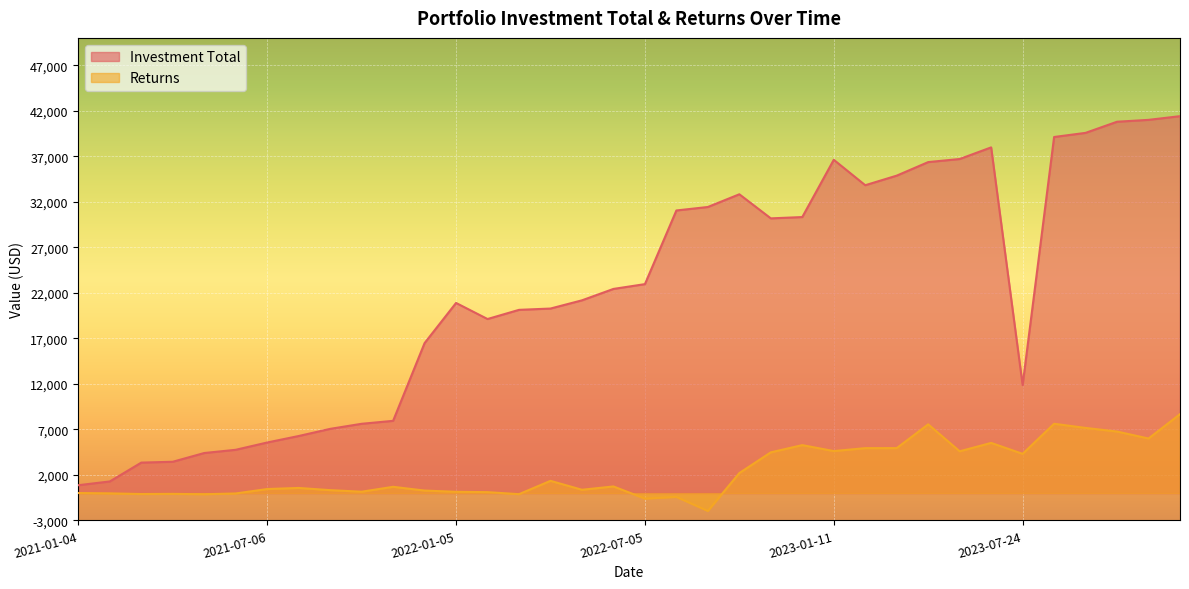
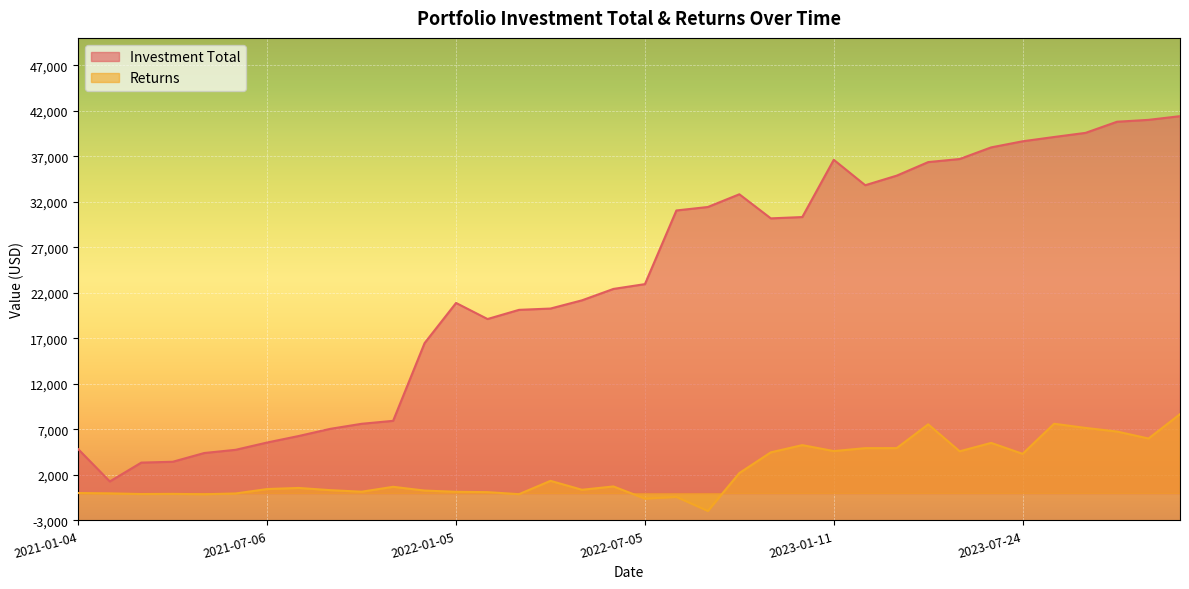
Investment Total, 2021-01-04: 1,000 -> 5,000
Investment Total, 2023-07-24: 12,000 -> 39,000
